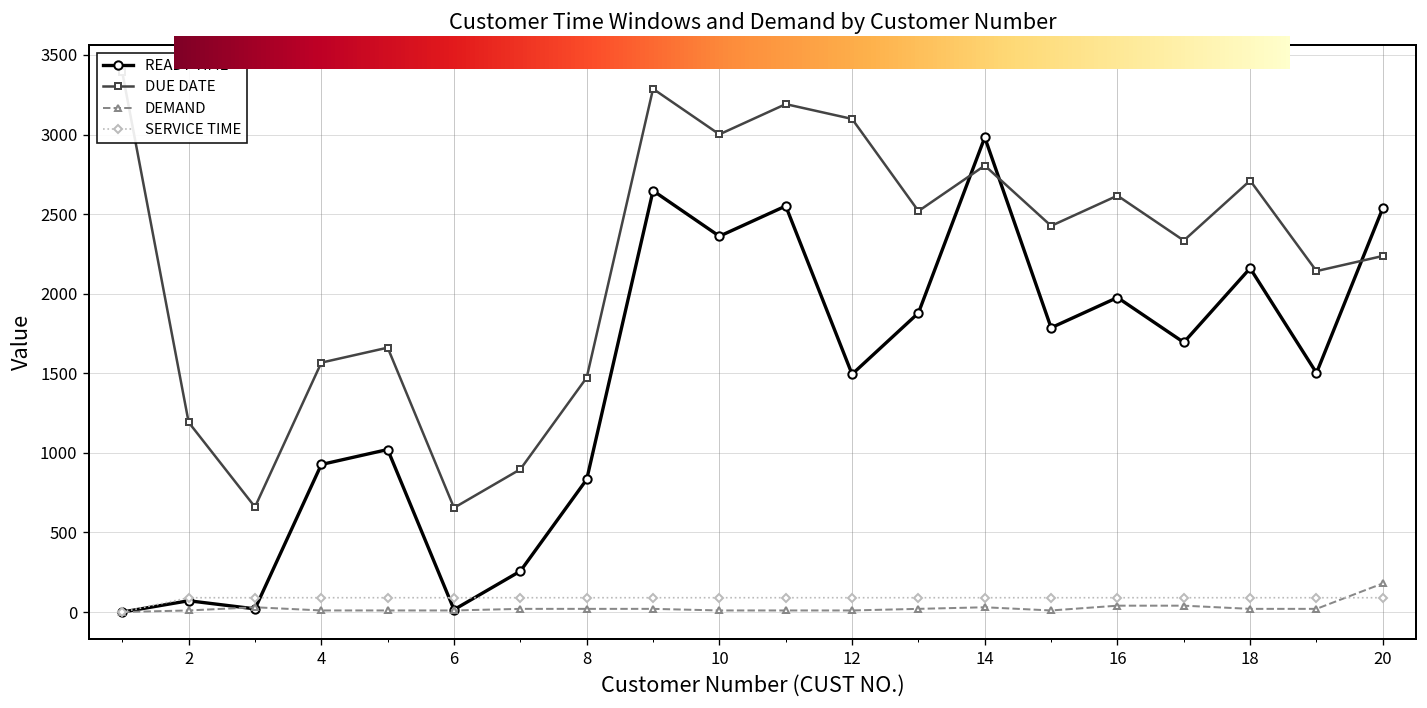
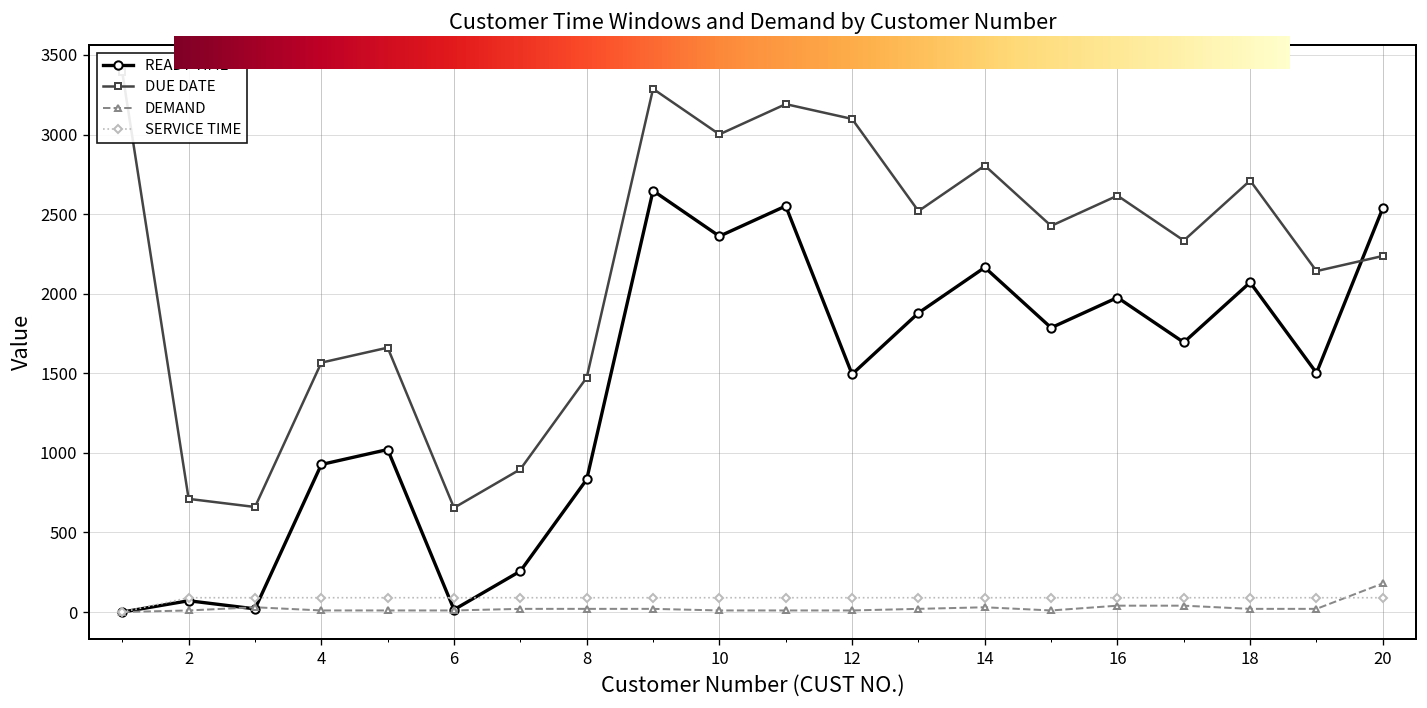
DUE DATE, 2: 1190 -> 710
READY TIME, 14: 2980 -> 2170
READY TIME, 18: 2160 -> 2070
